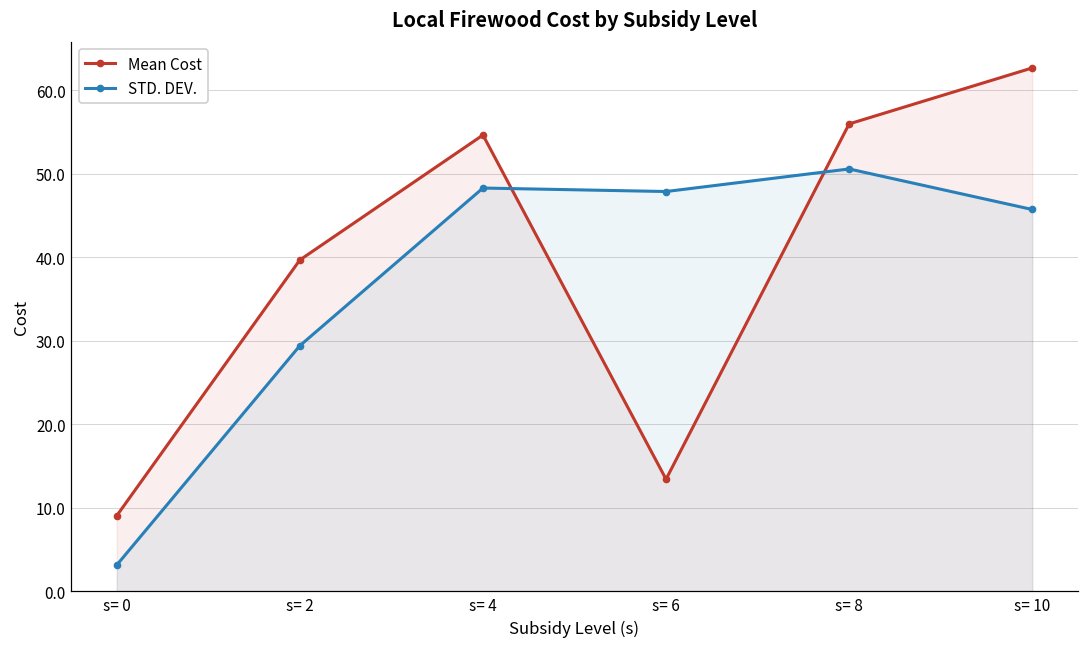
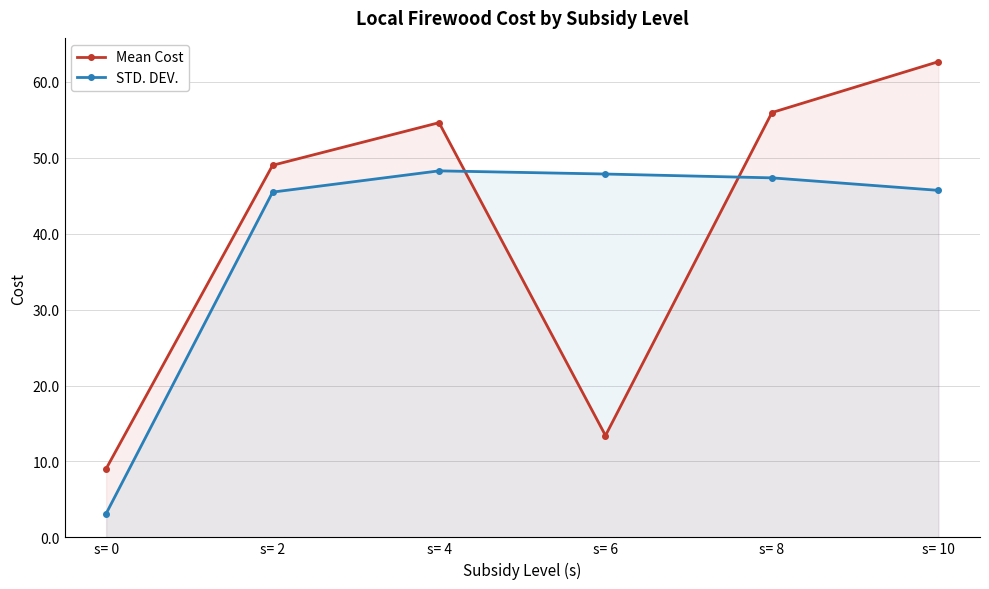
Mean Cost, s= 2: 40 -> 49
STD. DEV., s= 2: 29 -> 45
STD. DEV., s= 8: 51 -> 47
